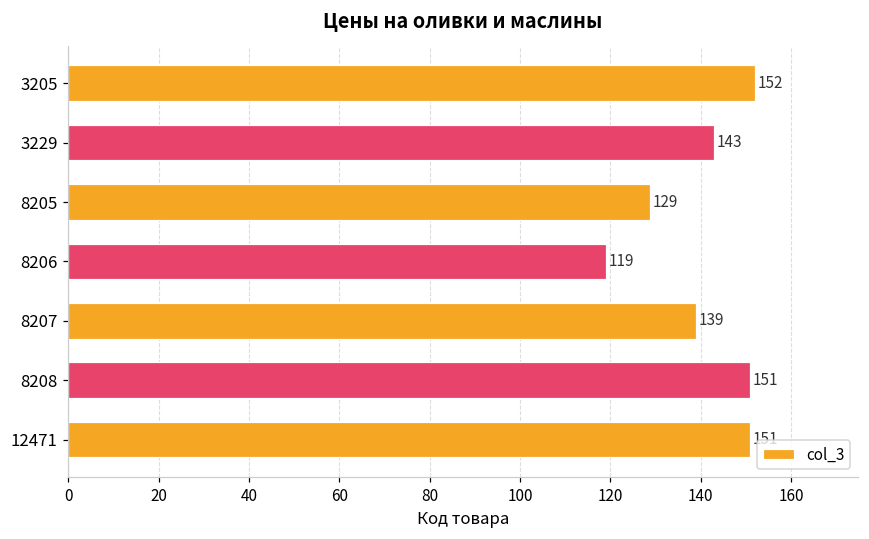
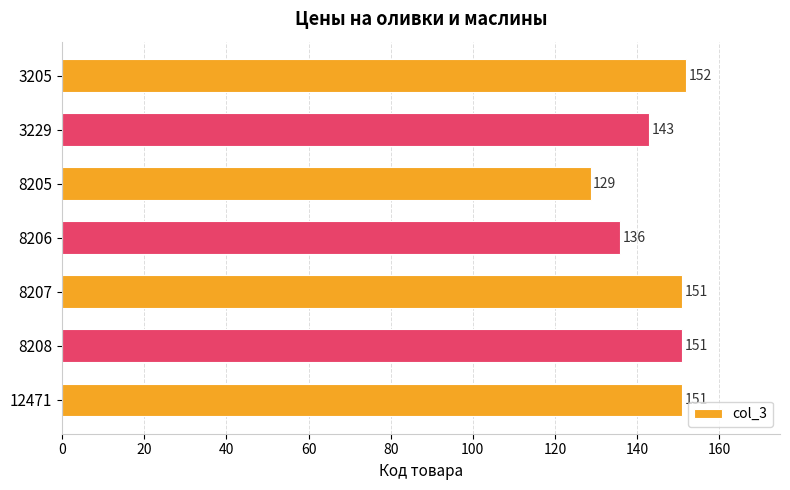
8206: 119 -> 136
8207: 139 -> 151
